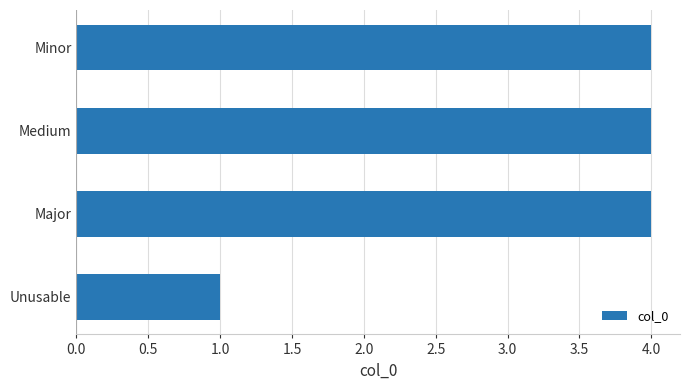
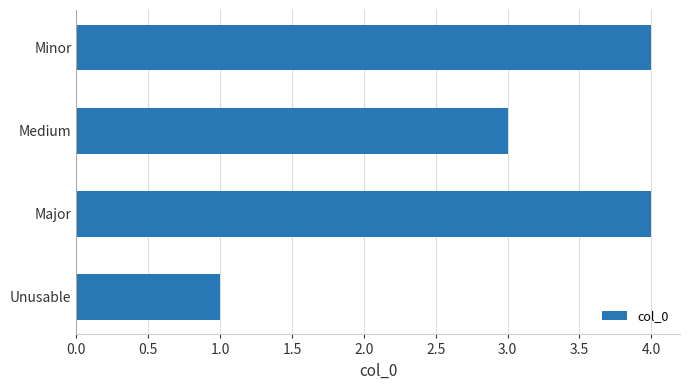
Medium: 4 -> 3
